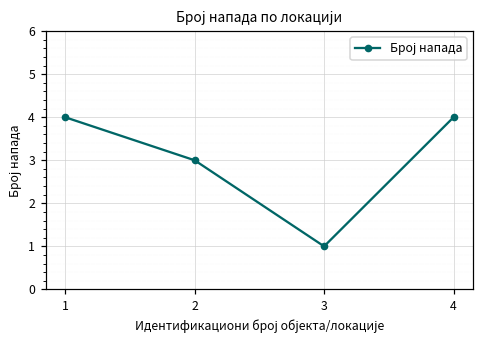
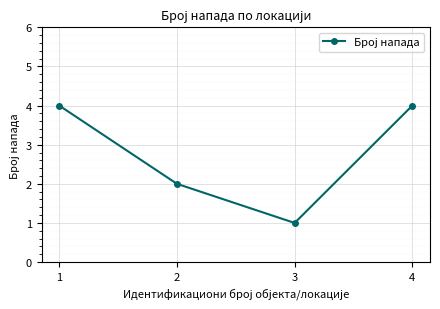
2: 3 -> 2
